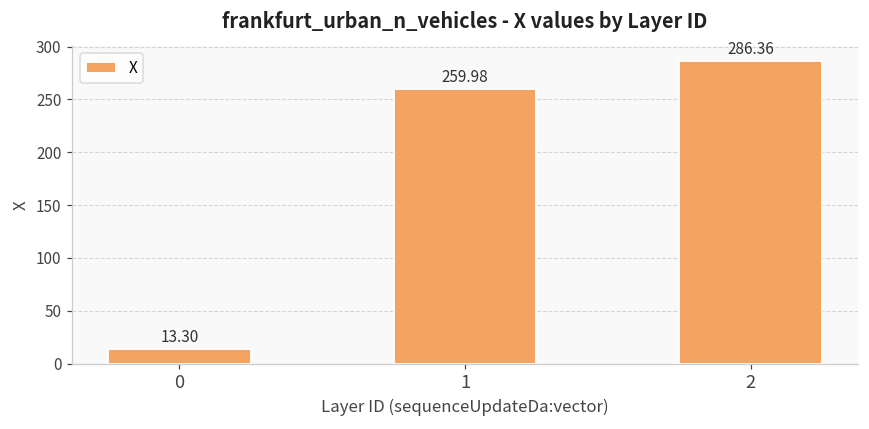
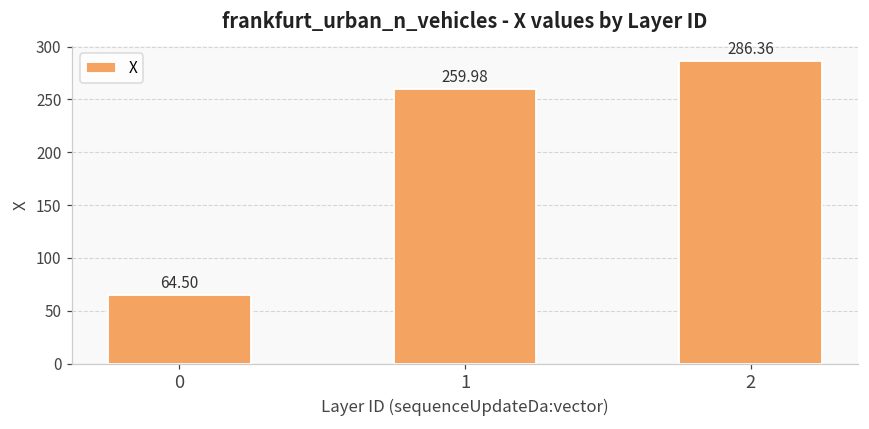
0: 13.30 -> 64.50
